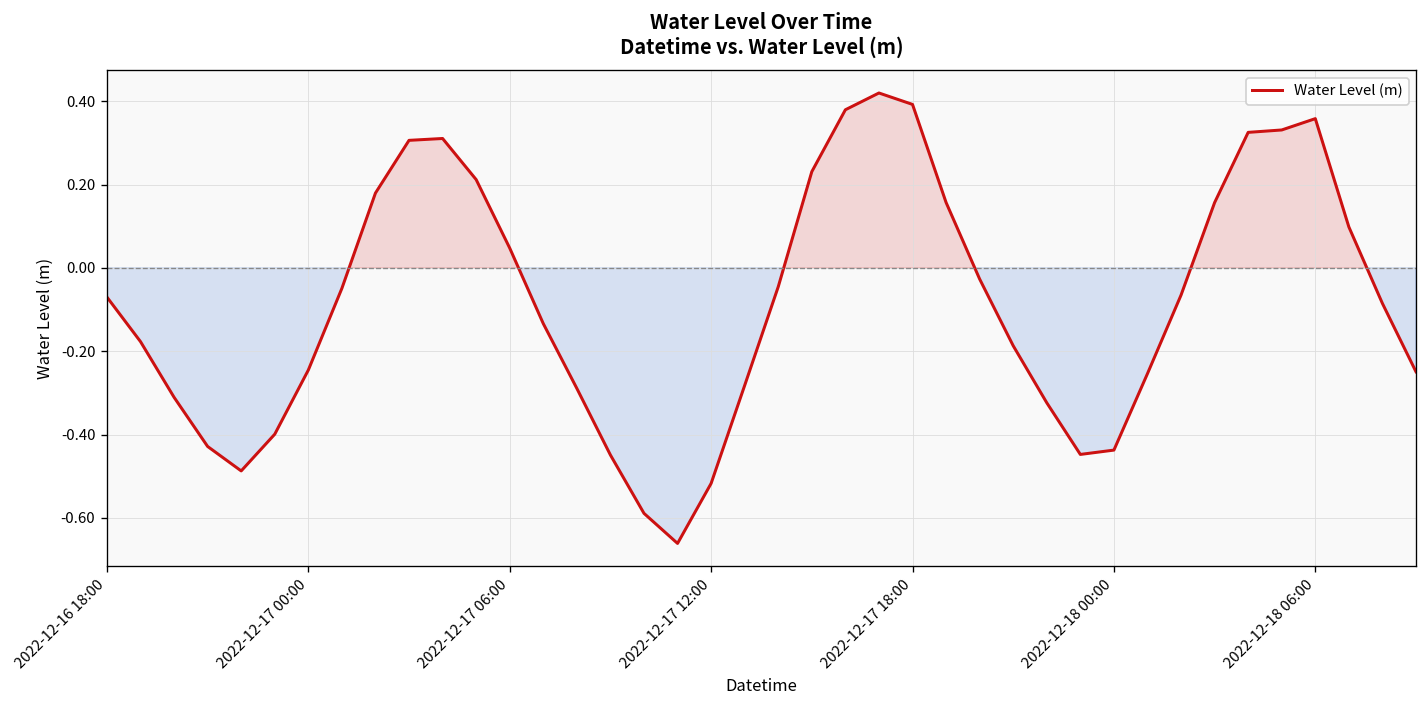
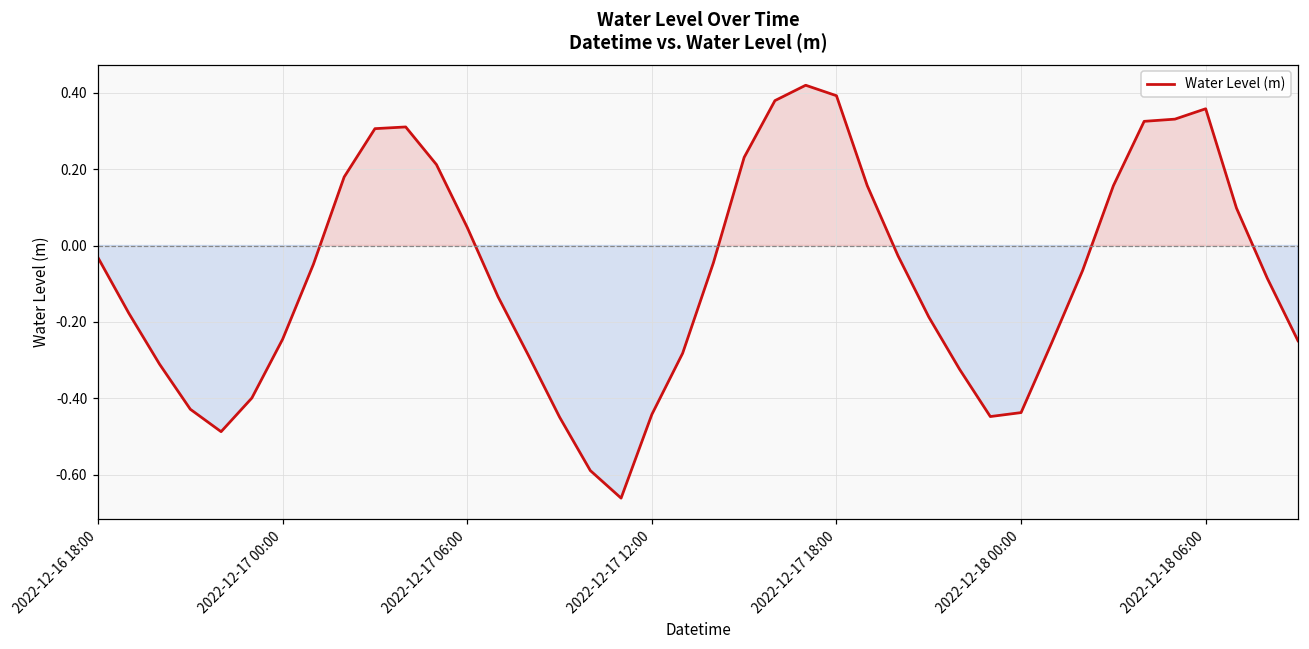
2022-12-16 18:00: -0.07 -> -0.03
2022-12-17 12:00: -0.52 -> -0.44
